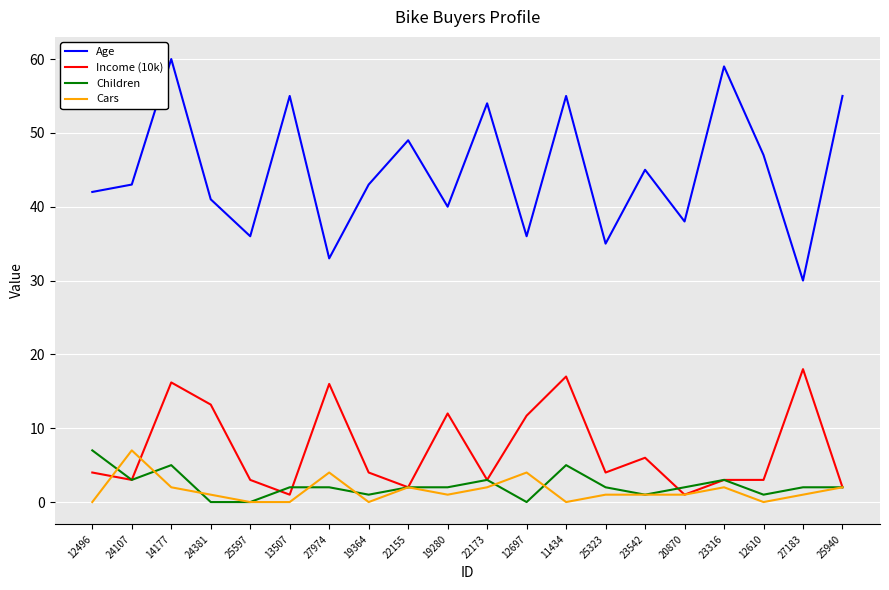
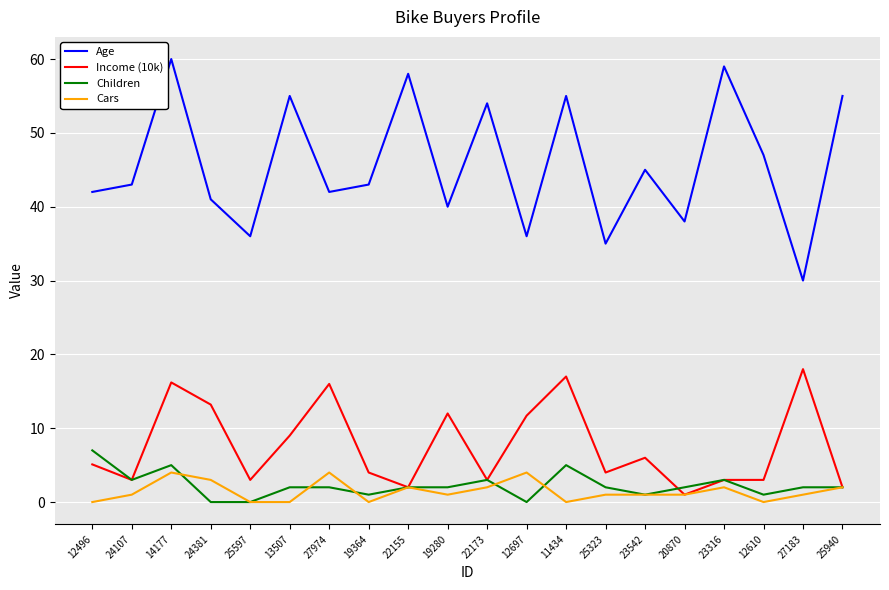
Income (10k), 12496: 4 -> 5
Cars, 24107: 7 -> 1
Cars, 14177: 2 -> 4
Cars, 24381: 1 -> 3
Income (10k), 13507: 1 -> 9
Age, 27974: 33 -> 42
Age, 22155: 49 -> 58
